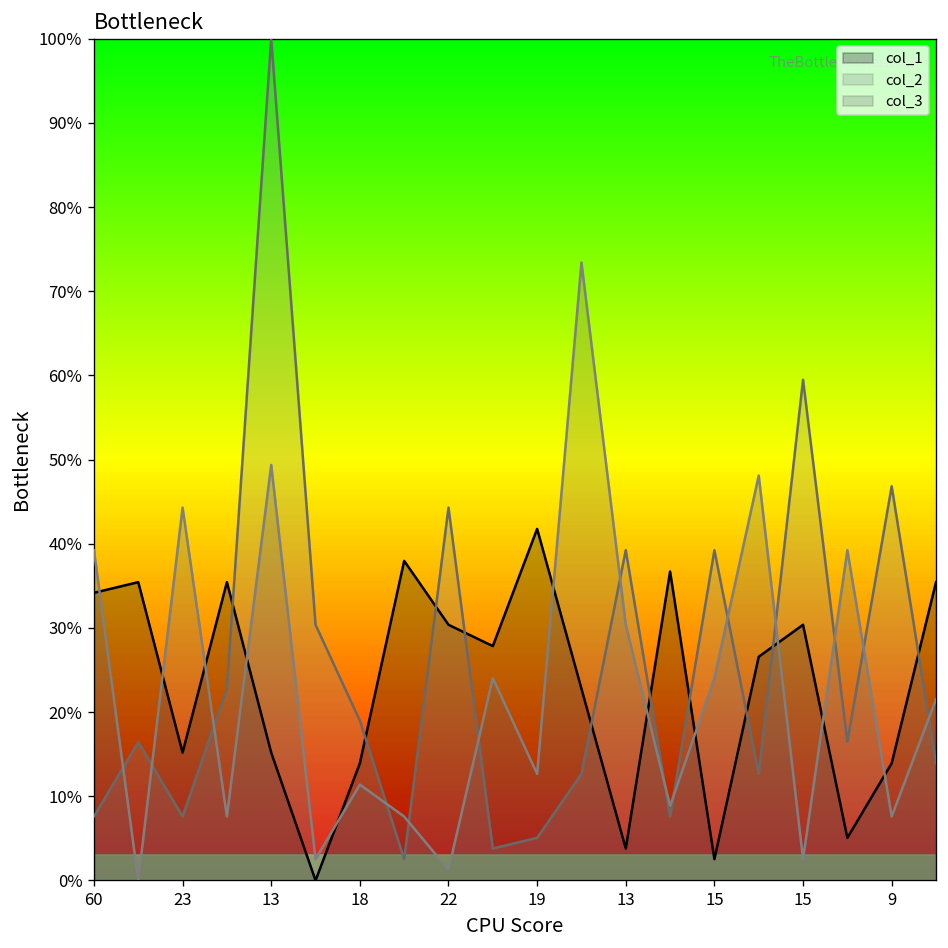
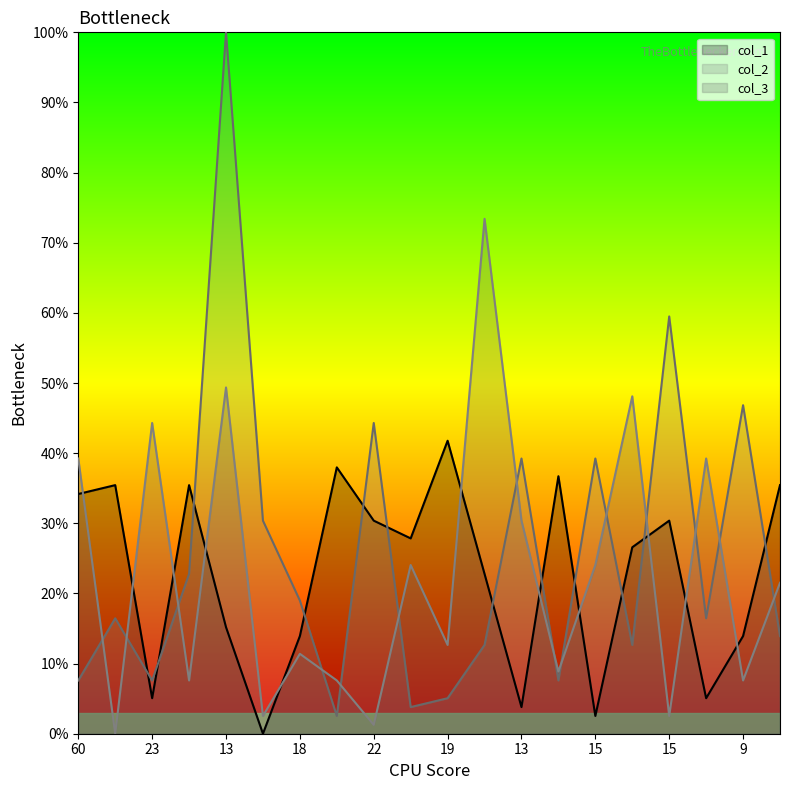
col_1, 23: 15% -> 5%
